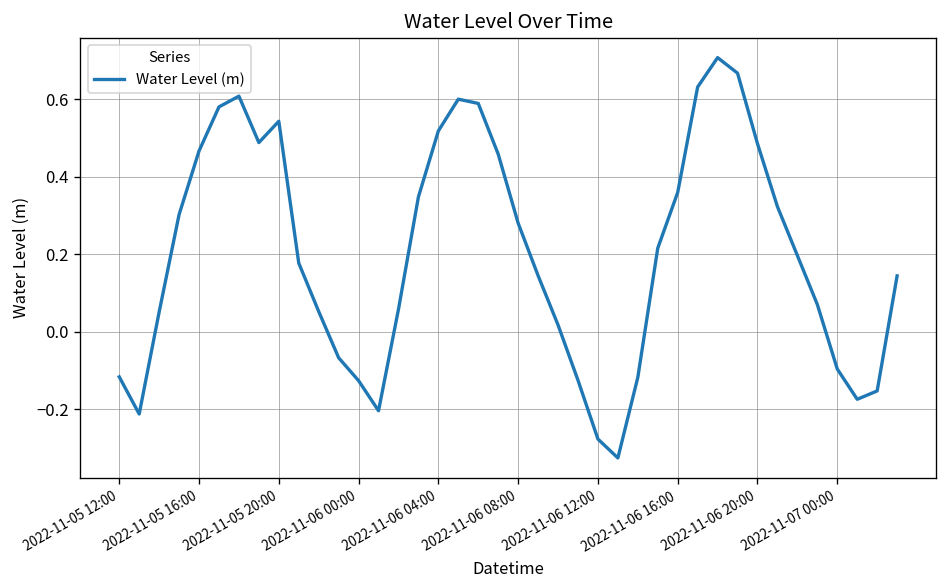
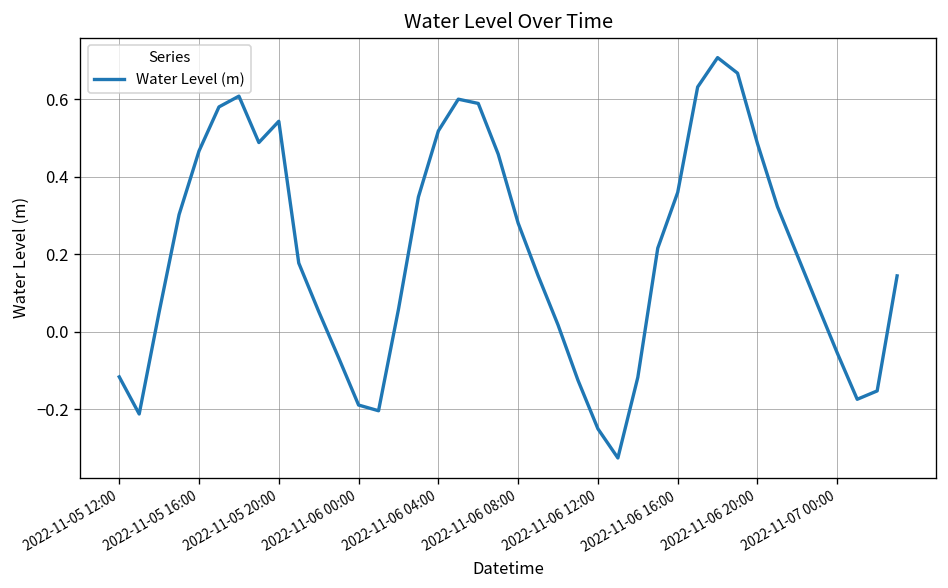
2022-11-06 00:00: -0.13 -> -0.19
2022-11-06 12:00: -0.28 -> -0.25
2022-11-07 00:00: -0.10 -> -0.05
